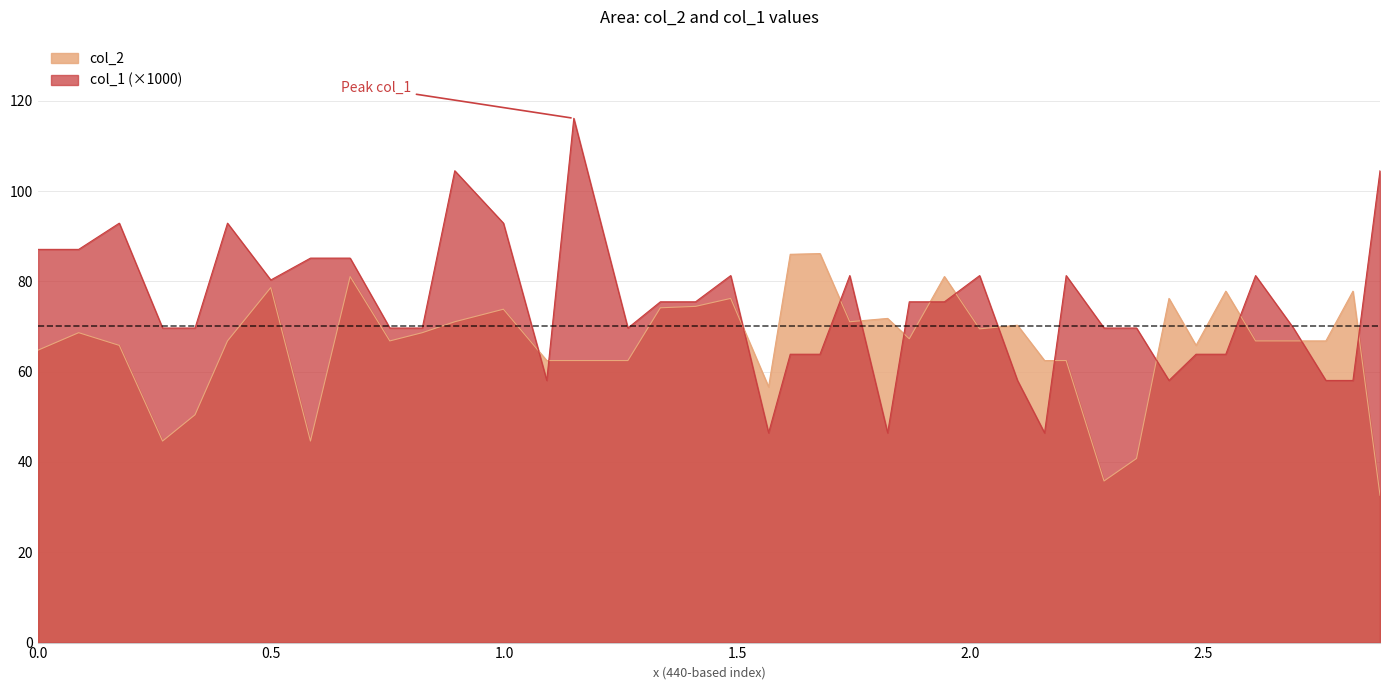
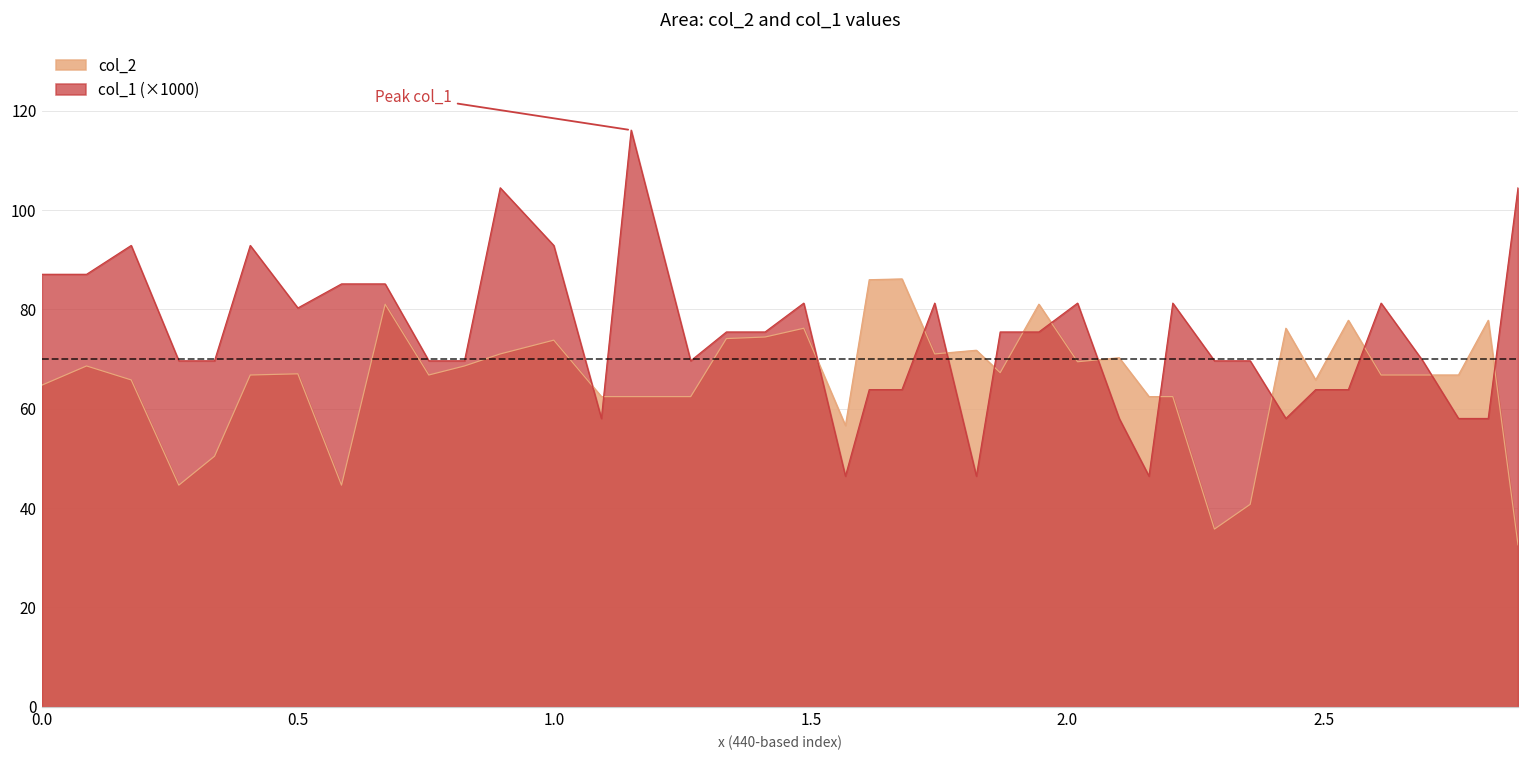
col_2, 0.5: 79 -> 67
